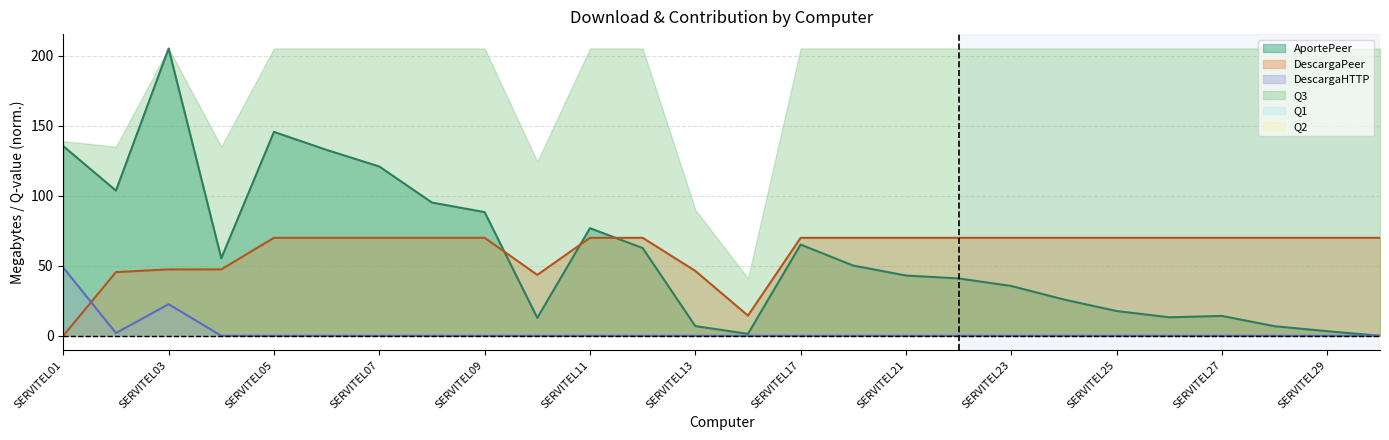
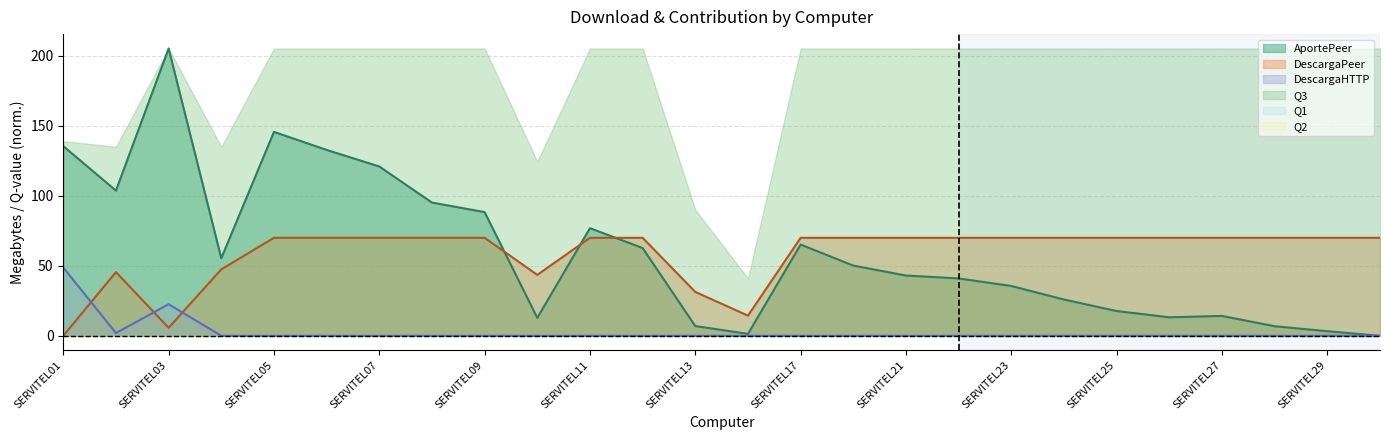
DescargaPeer, SERVITEL03: 47 -> 6
DescargaPeer, SERVITEL13: 46 -> 31
